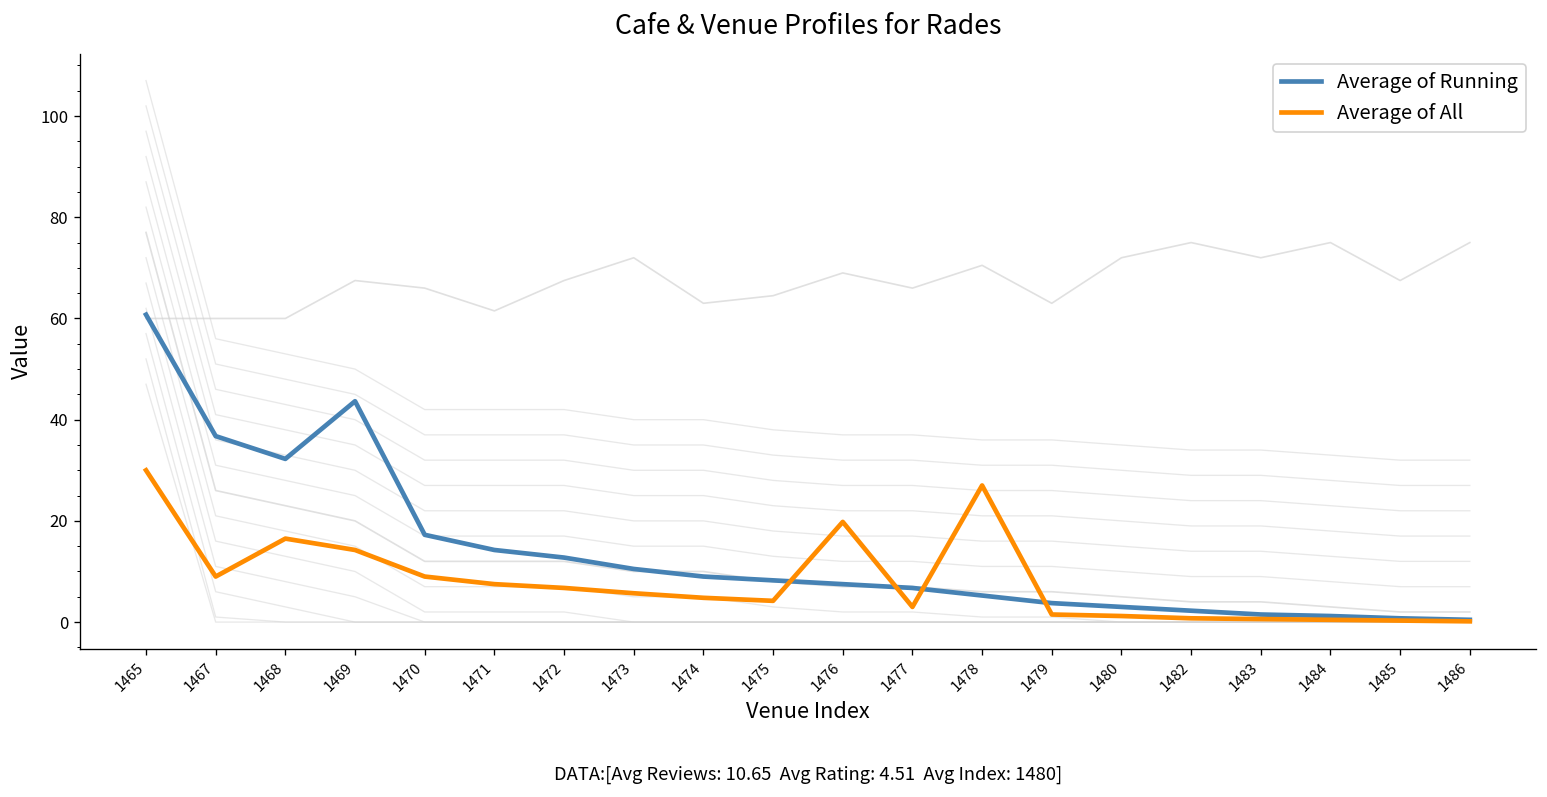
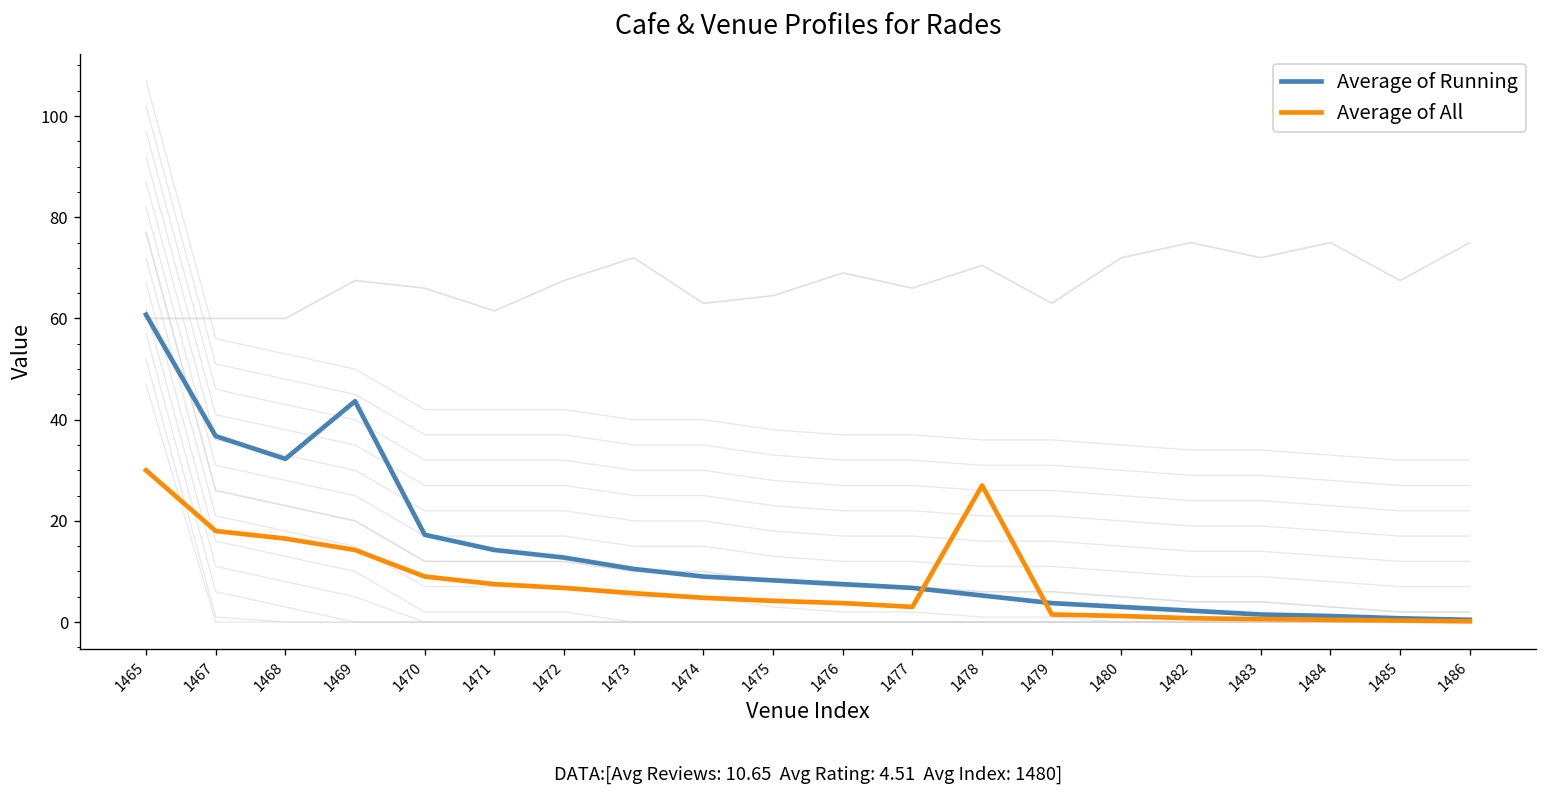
Average of All, 1467: 9 -> 18
Average of All, 1476: 20 -> 4
